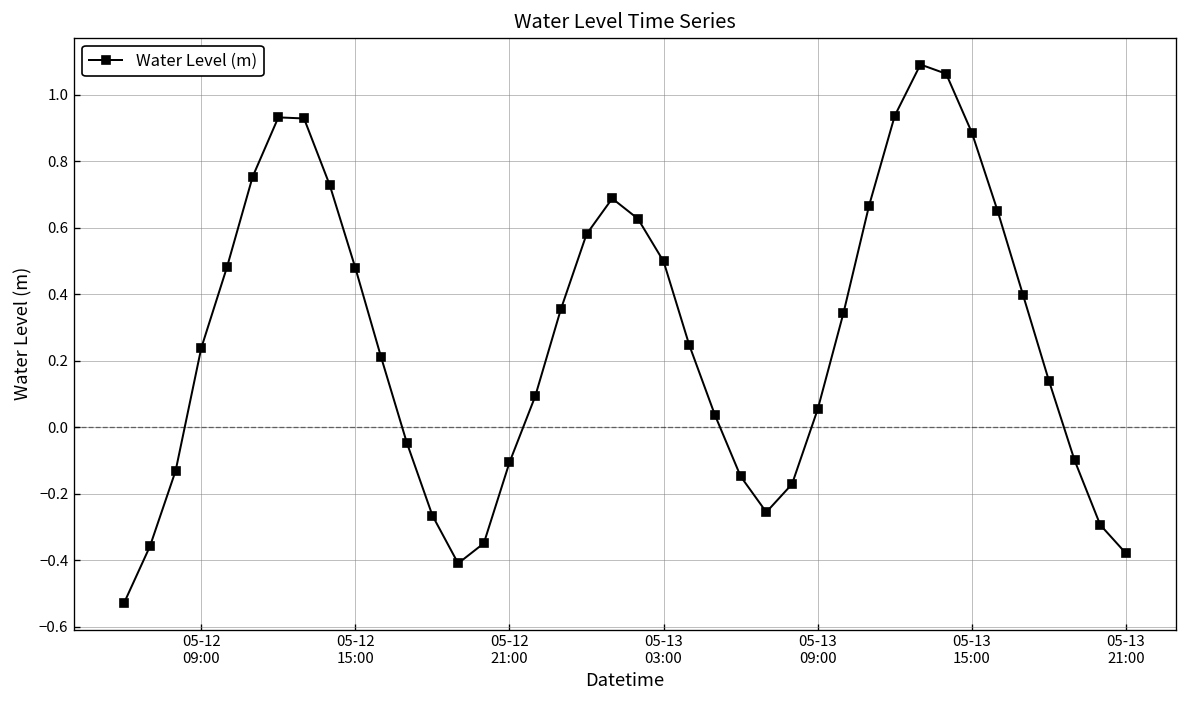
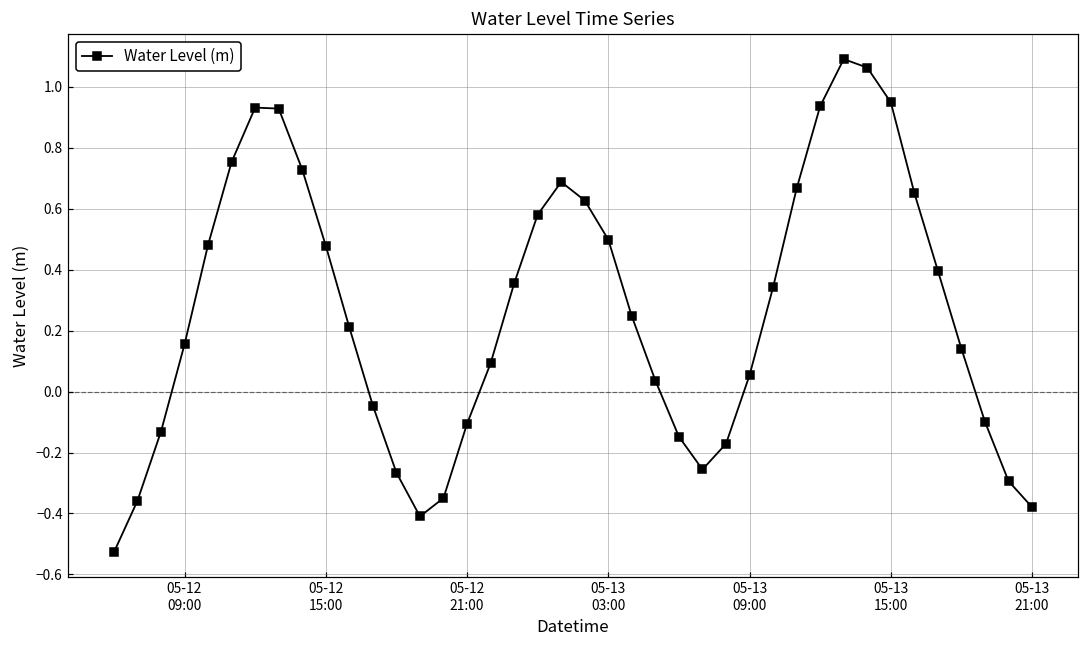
05-12 09:00: 0.24 -> 0.15
05-13 15:00: 0.89 -> 0.95
